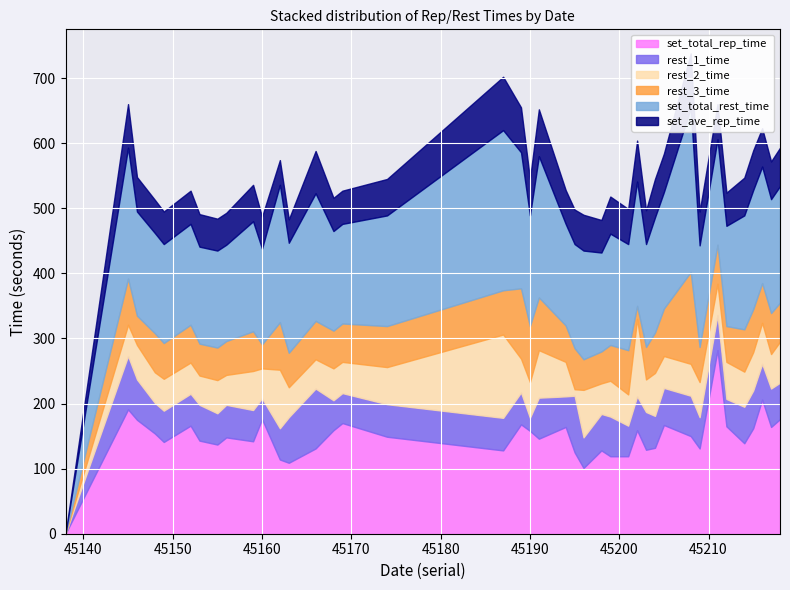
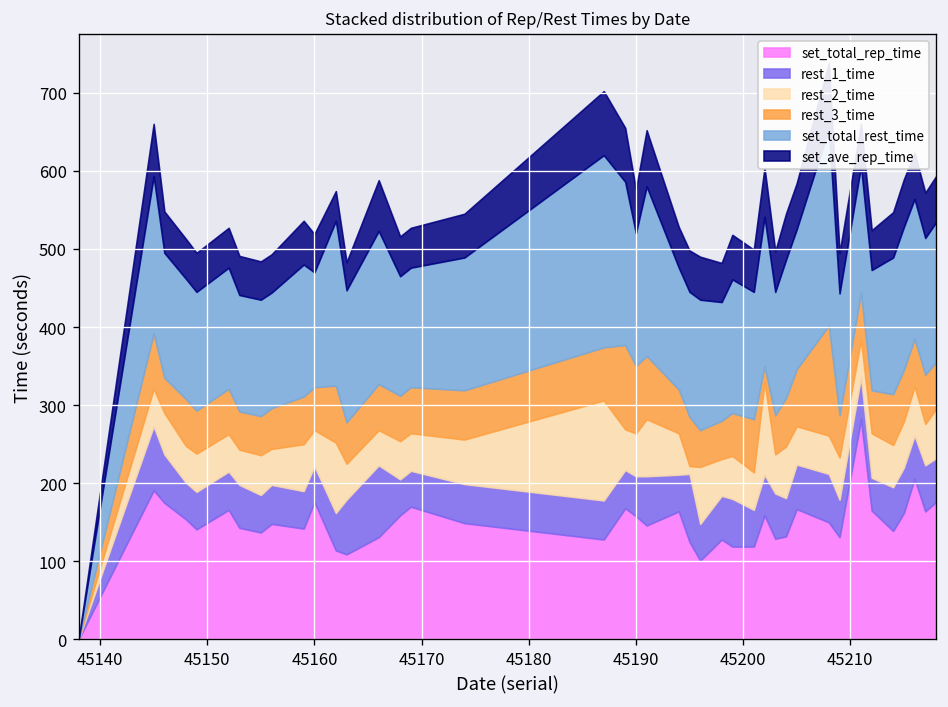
rest_1_time, 45160: 30 -> 50
rest_3_time, 45160: 40 -> 60
rest_1_time, 45190: 20 -> 50
